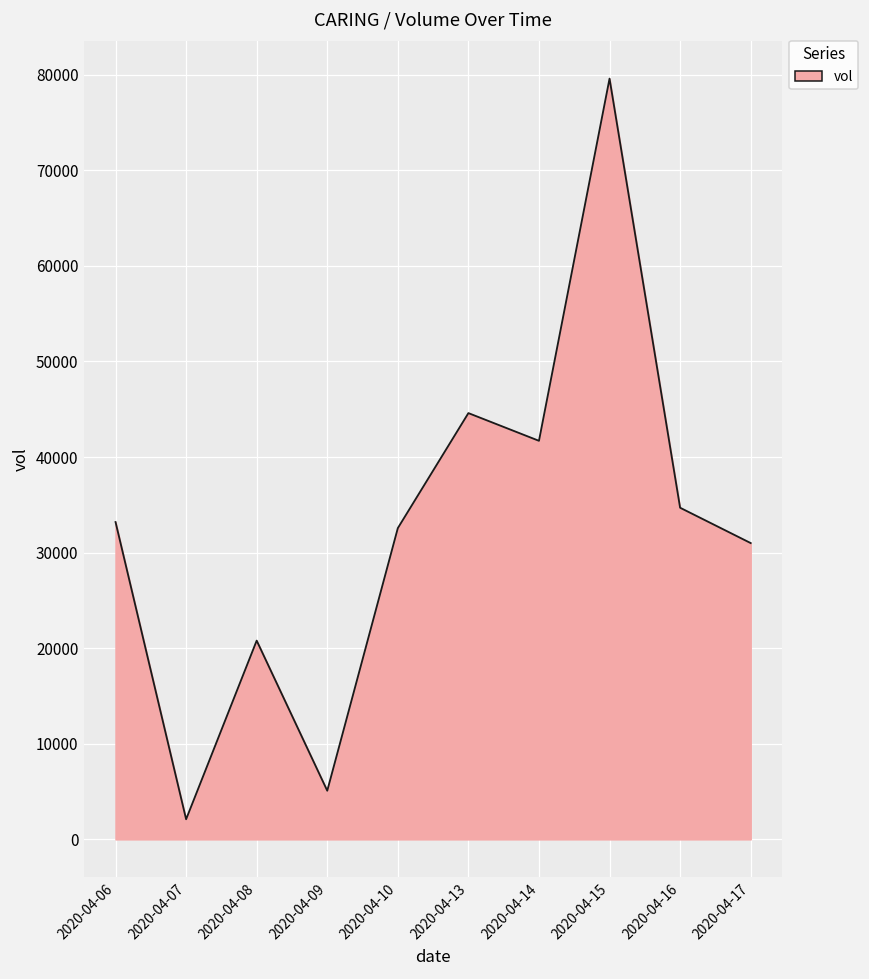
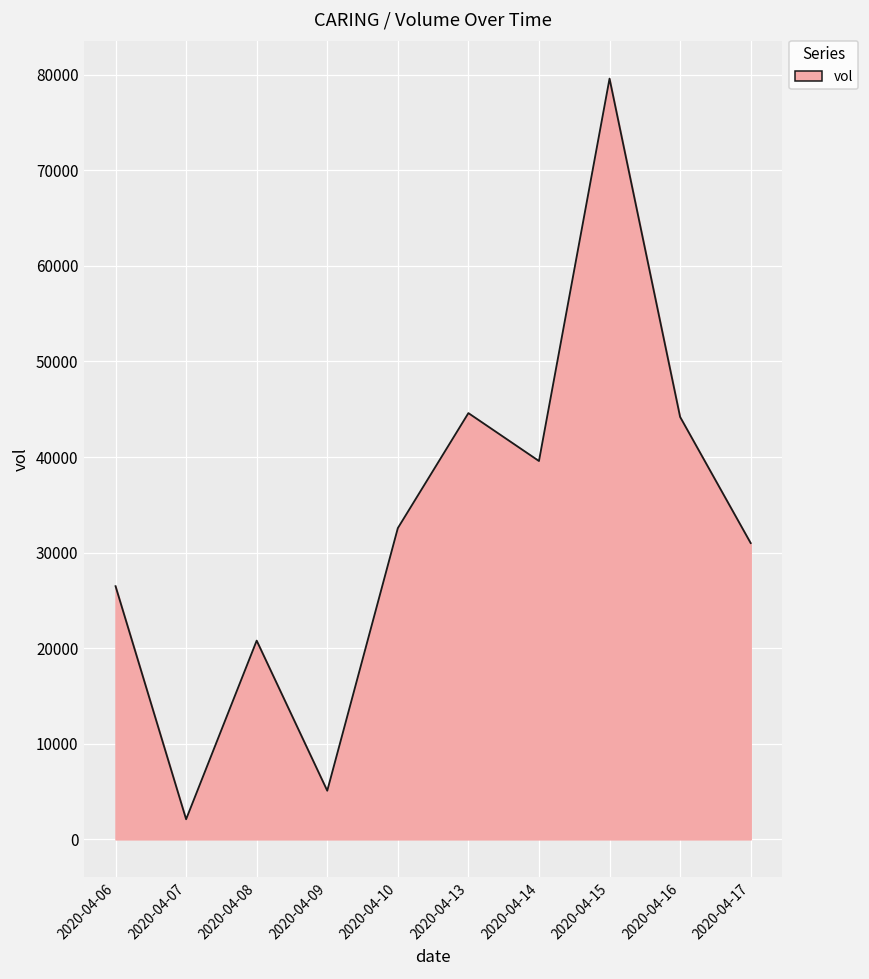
2020-04-06: 33000 -> 26000
2020-04-14: 42000 -> 40000
2020-04-16: 35000 -> 44000
